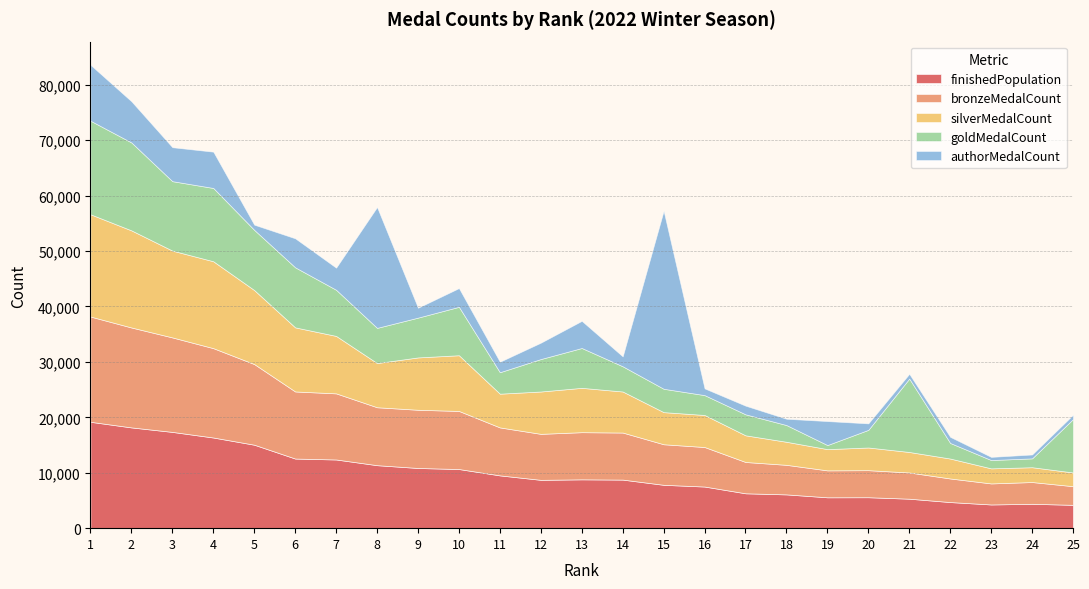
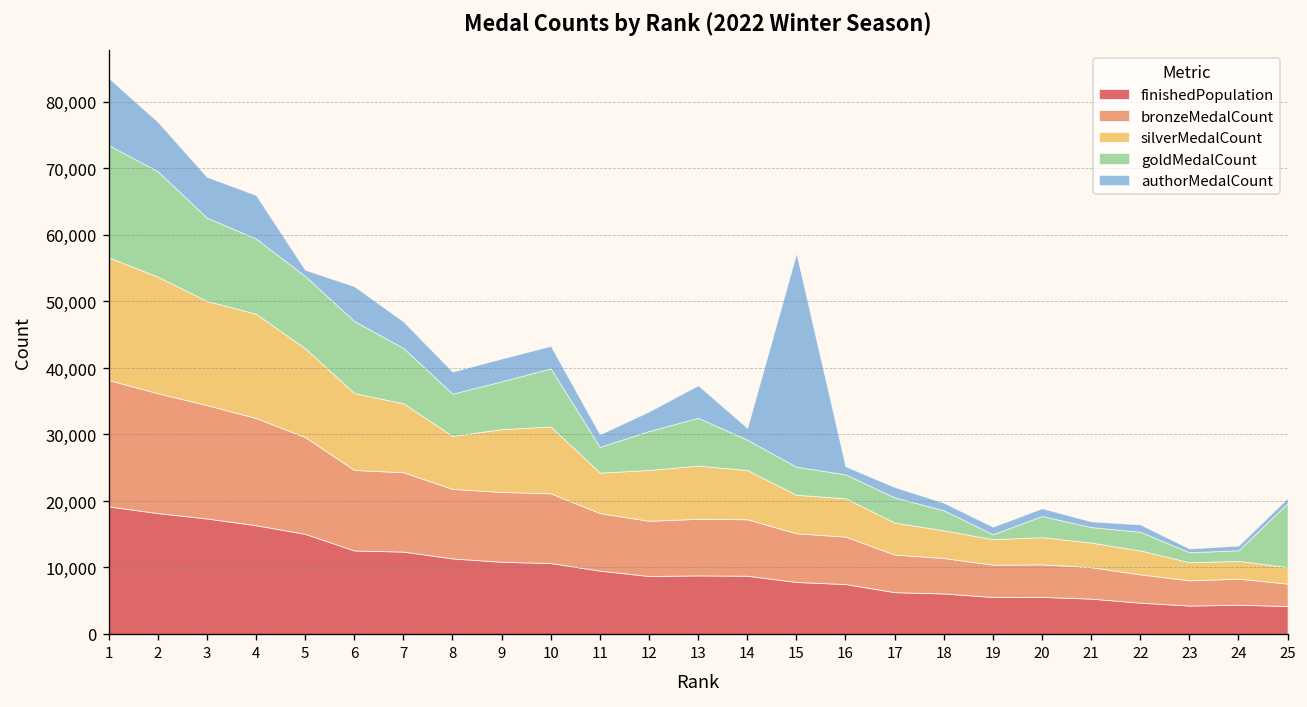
goldMedalCount, 4: 13,000 -> 11,000
authorMedalCount, 8: 22,000 -> 3,000
authorMedalCount, 9: 2,000 -> 3,000
authorMedalCount, 19: 4,000 -> 1,000
goldMedalCount, 21: 13,000 -> 2,000
